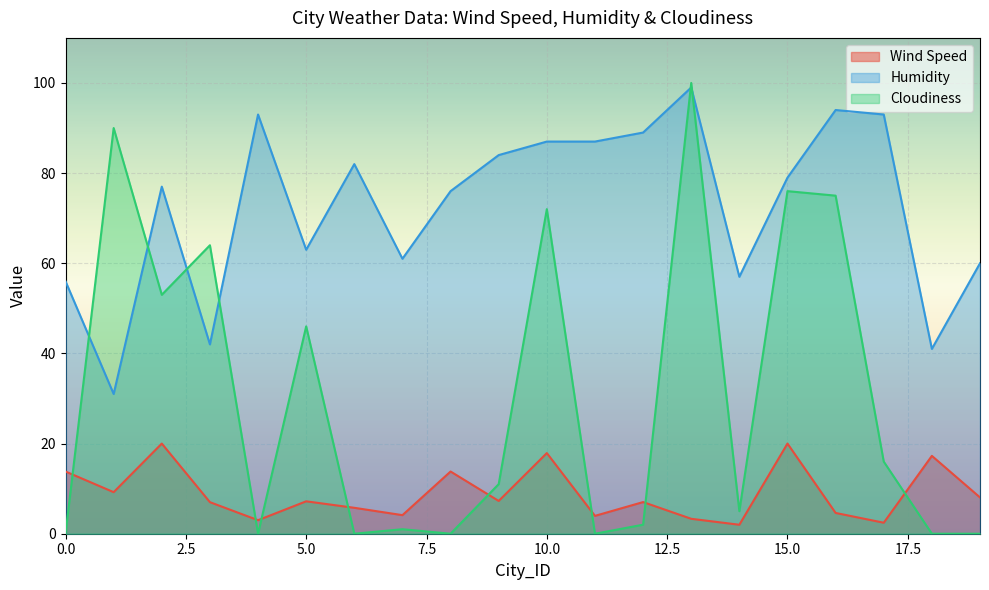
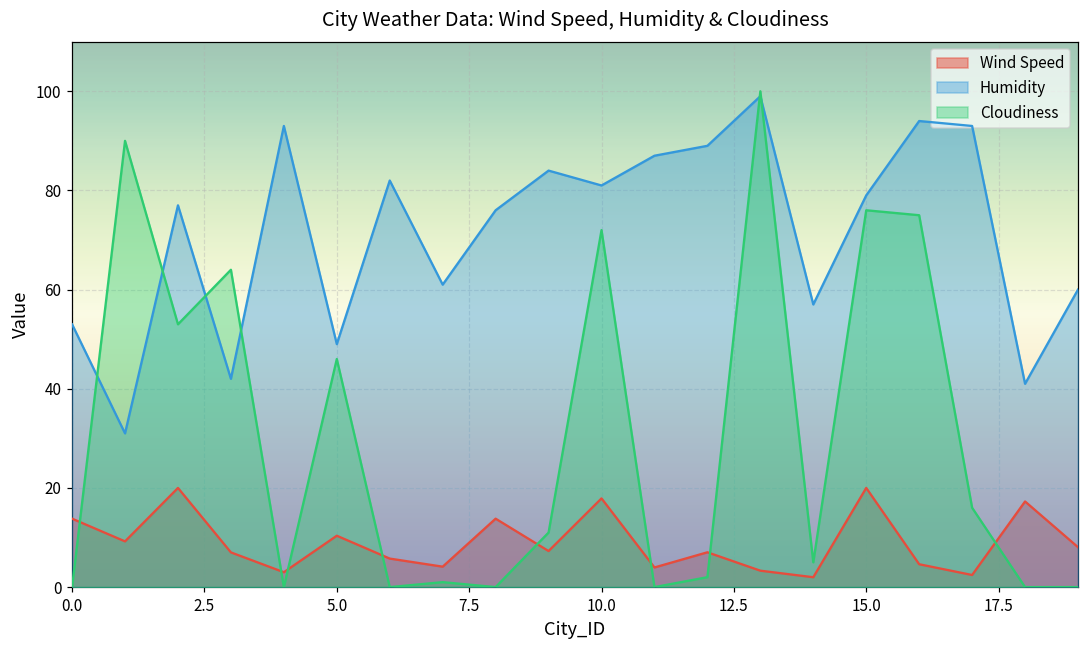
Humidity, 0.0: 56 -> 53
Wind Speed, 5.0: 7 -> 10
Humidity, 5.0: 63 -> 49
Humidity, 10.0: 87 -> 81
